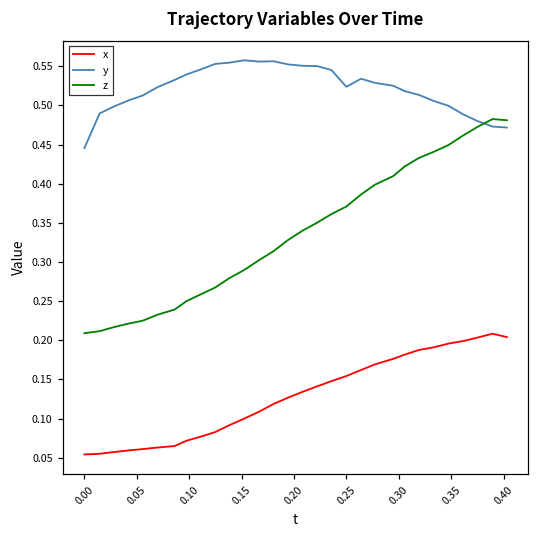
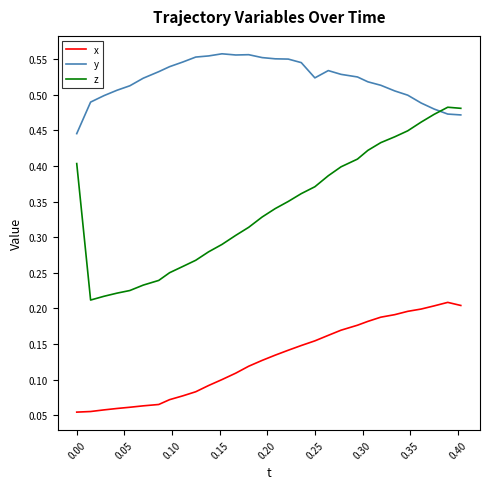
z, 0.00: 0.21 -> 0.40
